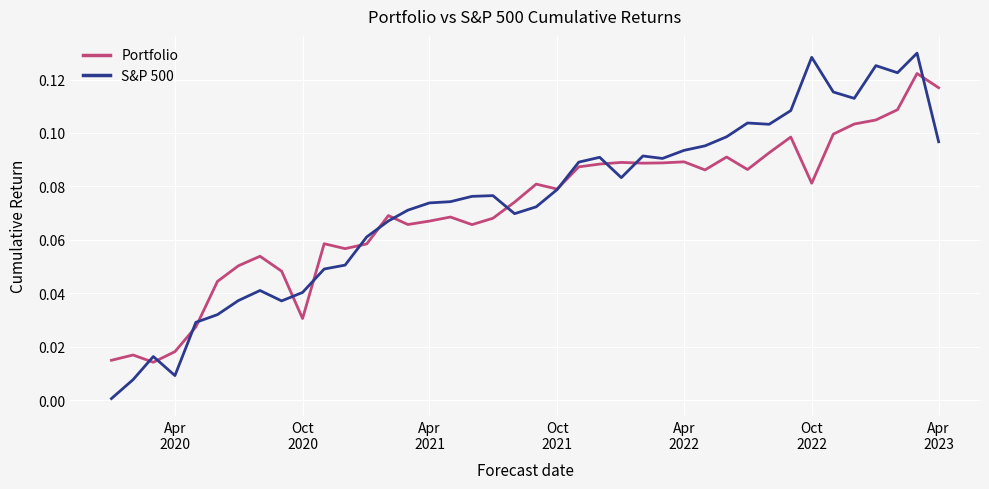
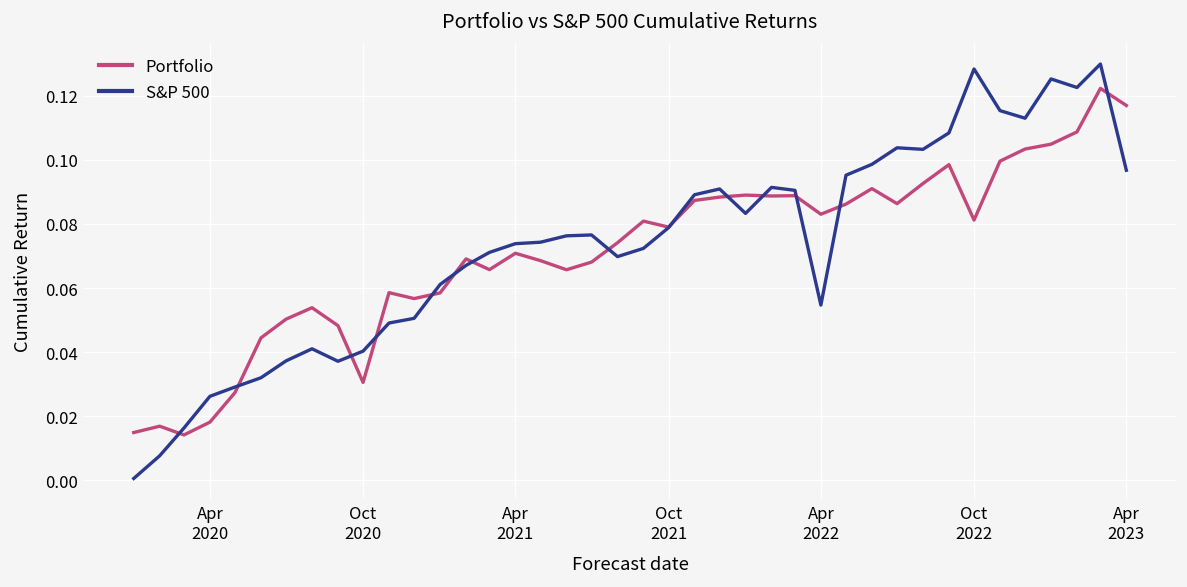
S&P 500, Apr 2020: 0.009 -> 0.026
Portfolio, Apr 2021: 0.067 -> 0.071
Portfolio, Apr 2022: 0.089 -> 0.083
S&P 500, Apr 2022: 0.093 -> 0.055
